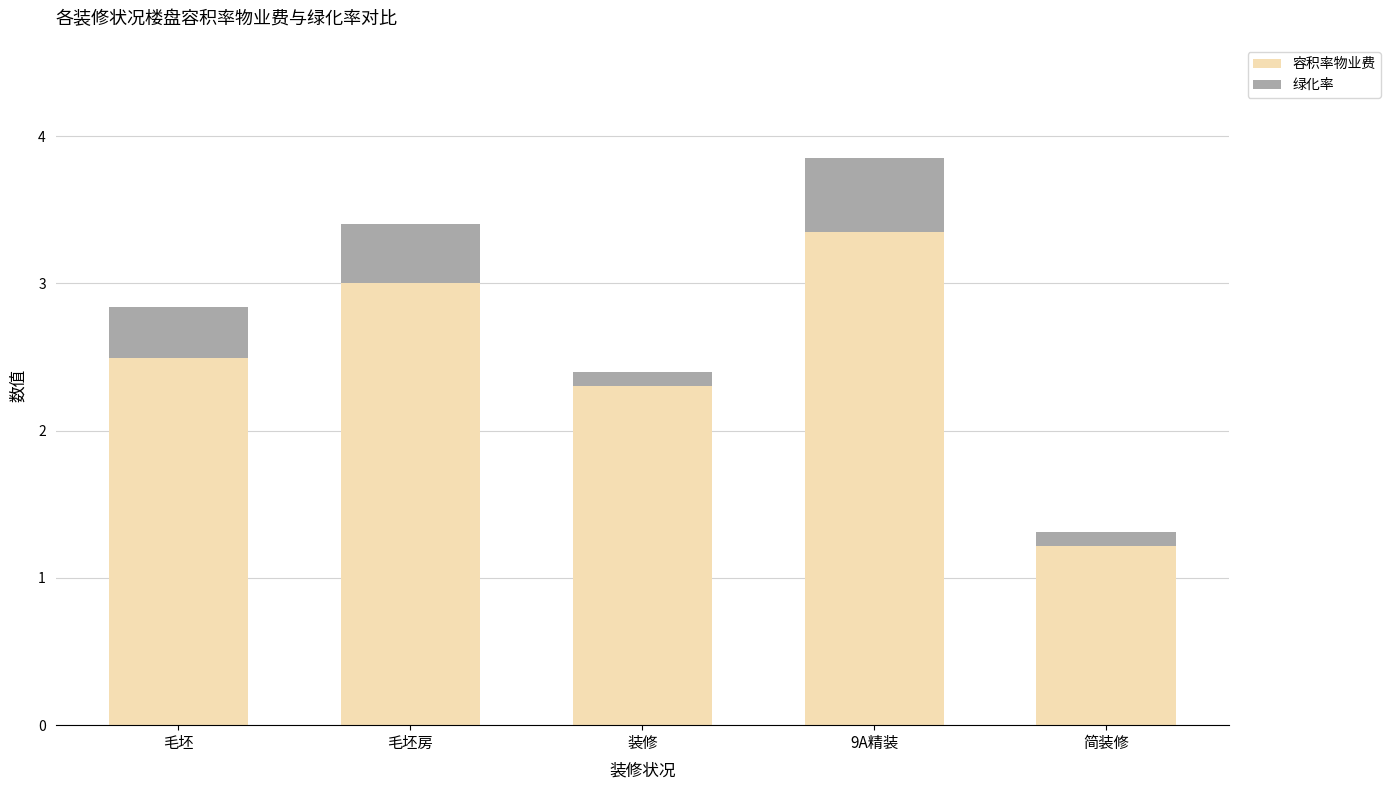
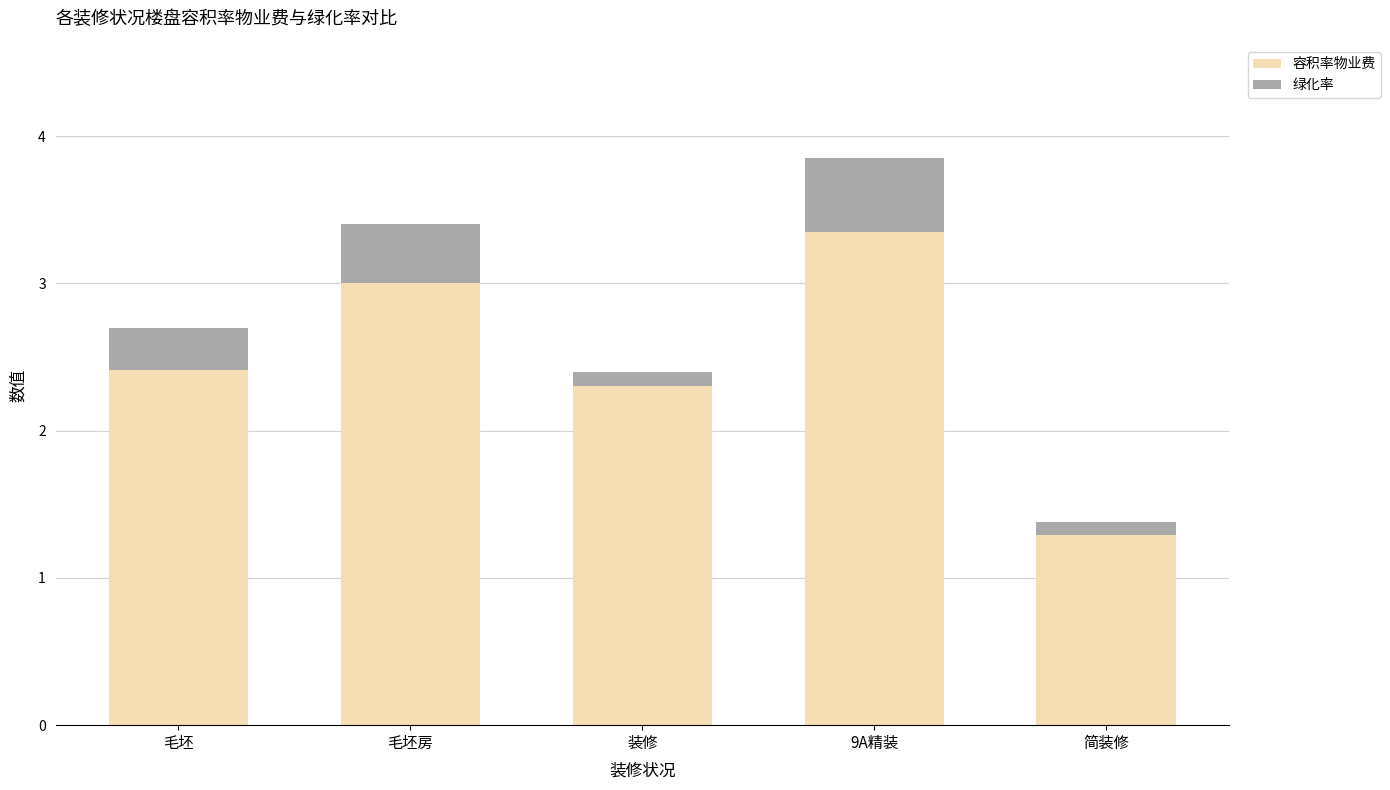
容积率物业费, 毛坯: 2.49 -> 2.41
绿化率, 毛坯: 0.35 -> 0.29
容积率物业费, 简装修: 1.22 -> 1.29
